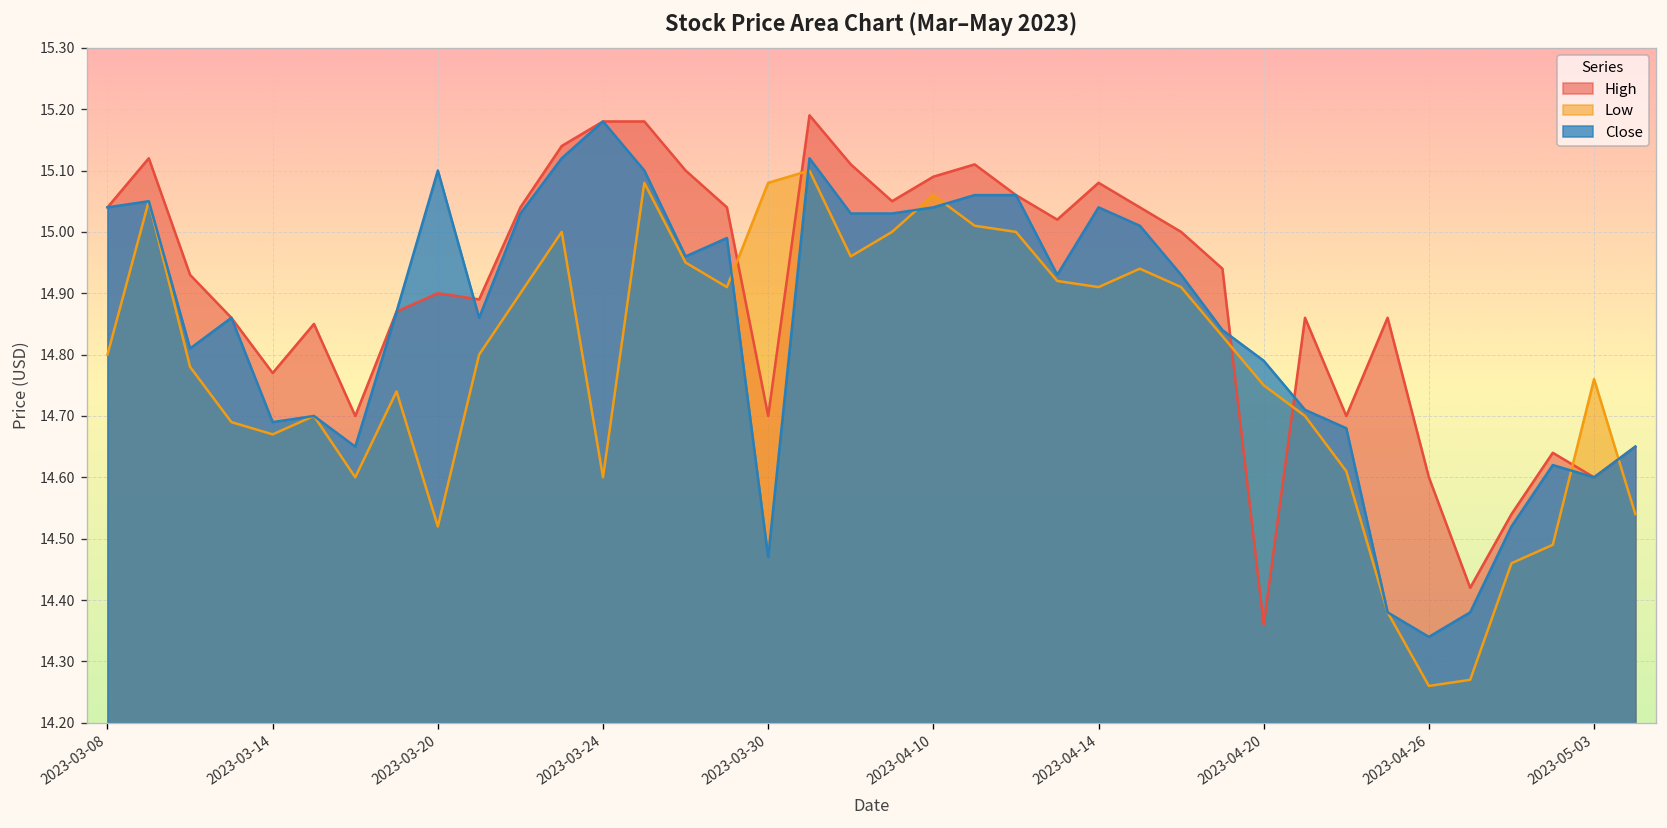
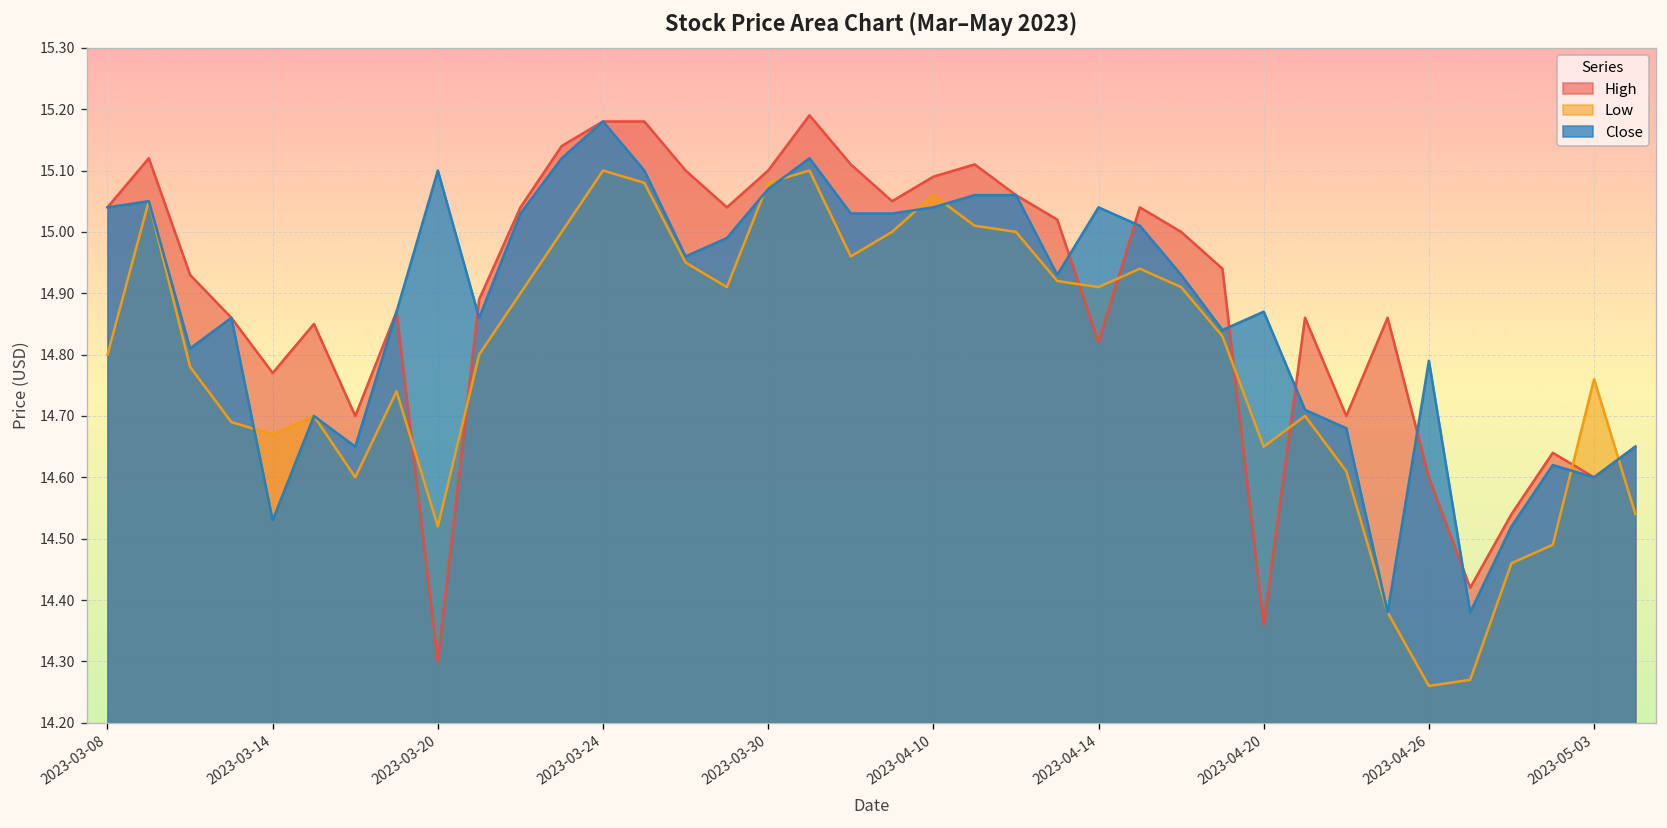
Close, 2023-03-14: 14.69 -> 14.53
High, 2023-03-20: 14.9 -> 14.3
Low, 2023-03-24: 14.6 -> 15.1
High, 2023-03-30: 14.7 -> 15.1
Close, 2023-03-30: 14.47 -> 15.07
High, 2023-04-14: 15.08 -> 14.82
Low, 2023-04-20: 14.75 -> 14.65
Close, 2023-04-20: 14.79 -> 14.87
Close, 2023-04-26: 14.34 -> 14.79
